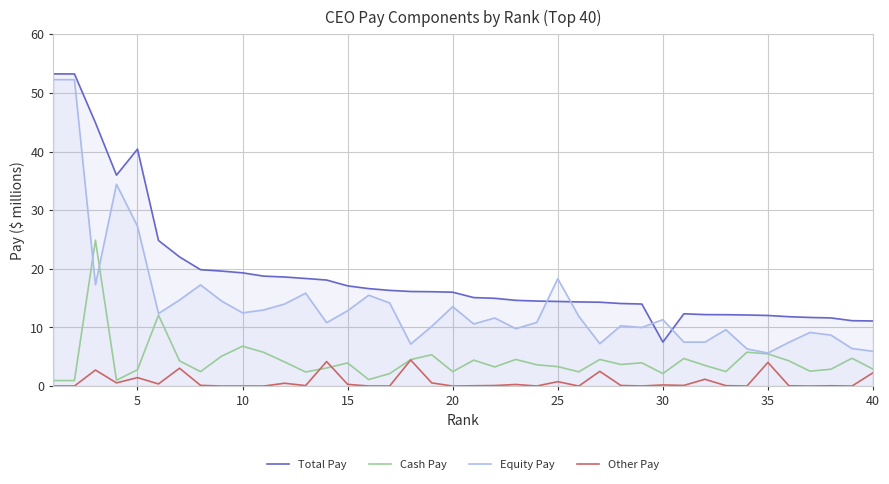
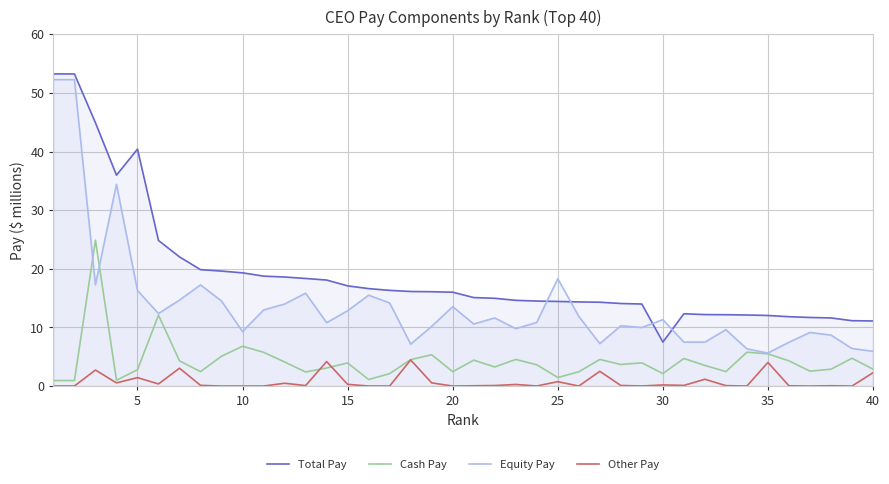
Equity Pay, 5: 27 -> 16
Equity Pay, 10: 13 -> 9
Cash Pay, 25: 3 -> 1
